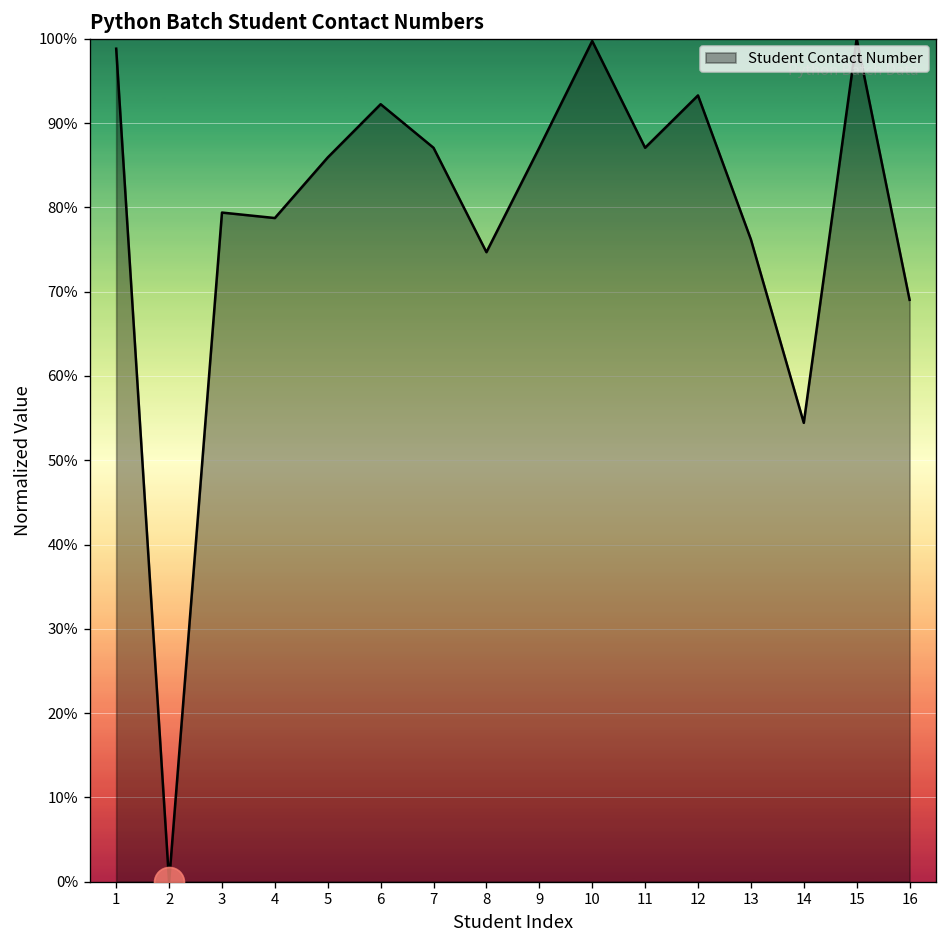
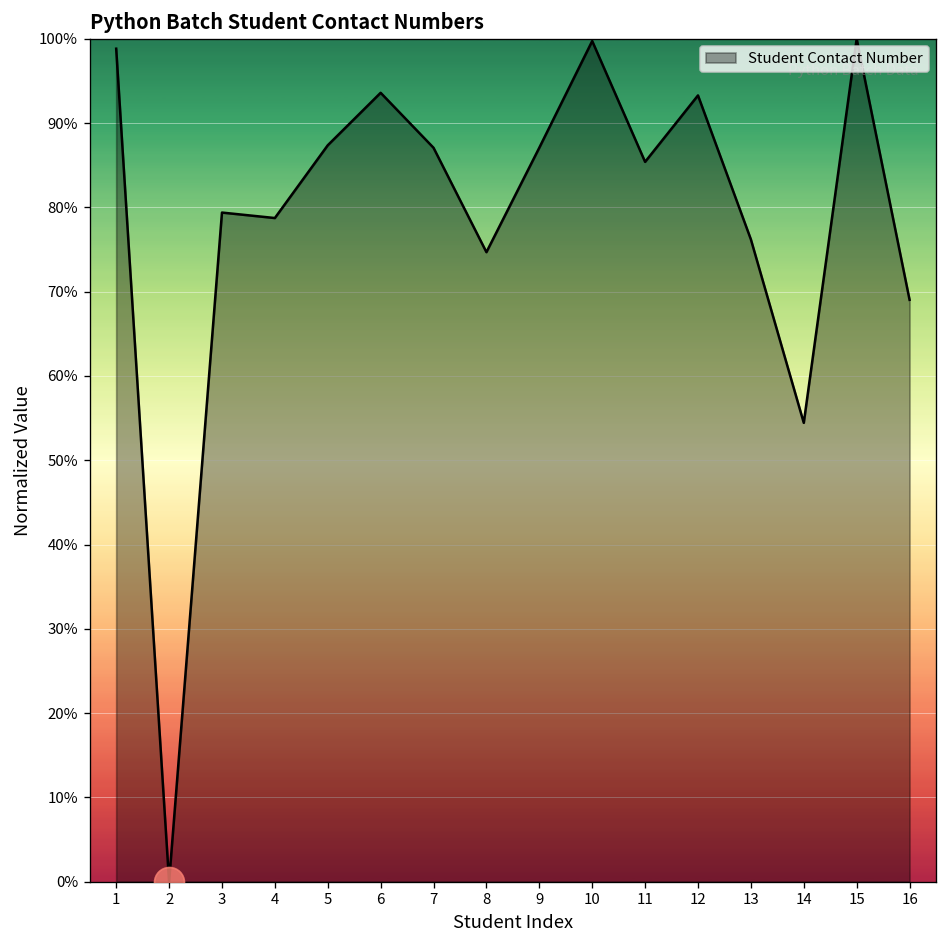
Student Contact Number, 5: 86% -> 87%
Student Contact Number, 6: 92% -> 94%
Student Contact Number, 11: 87% -> 85%
